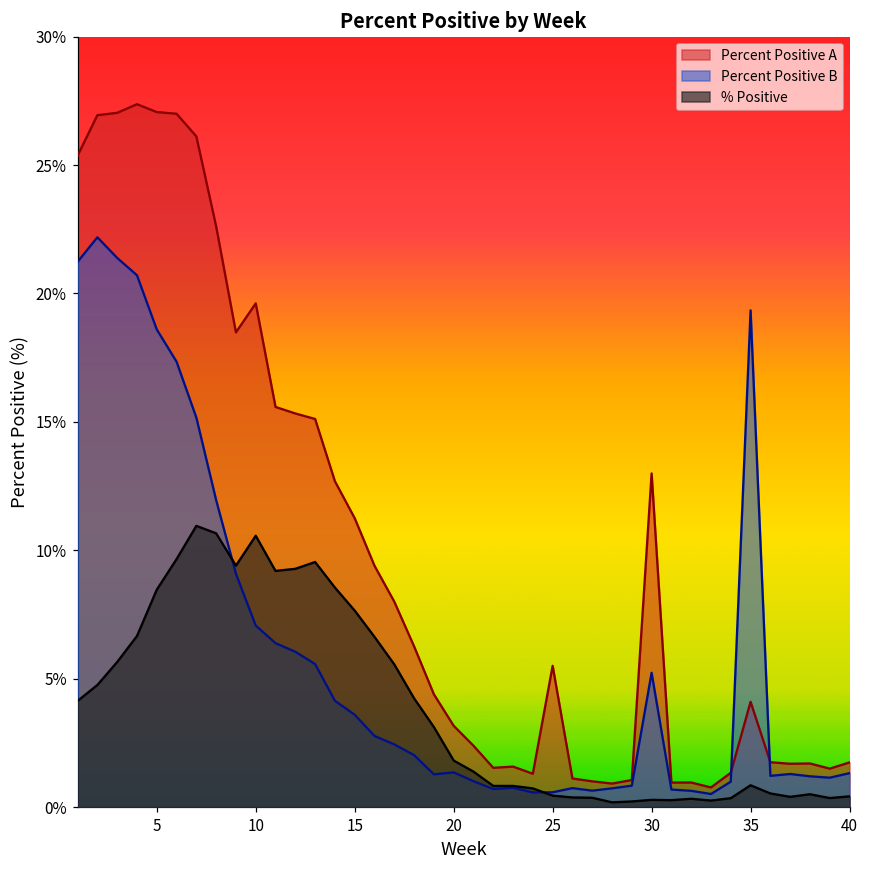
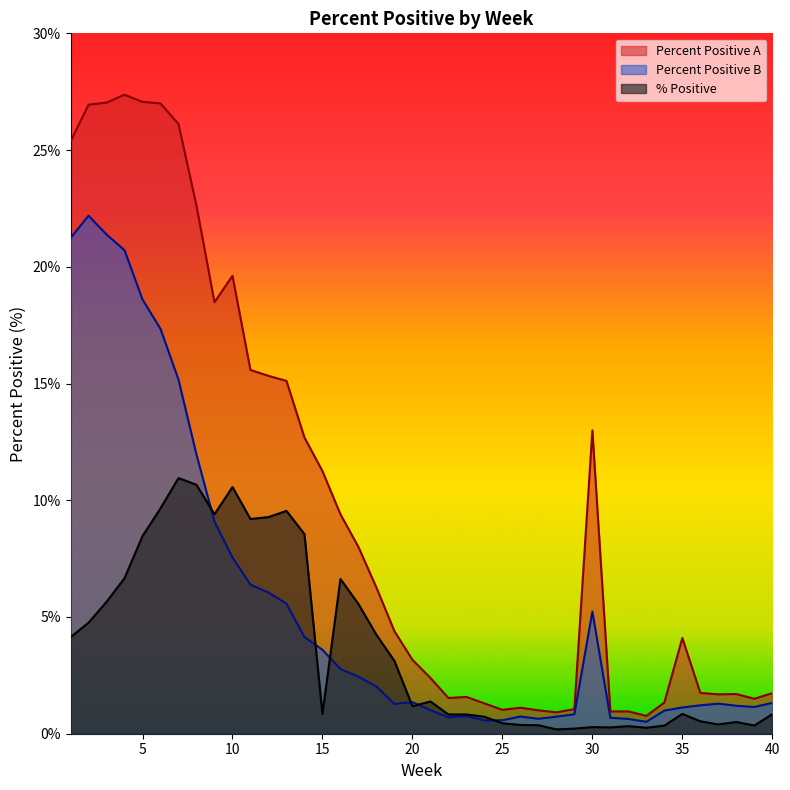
Percent Positive B, 10: 7.1% -> 7.6%
% Positive, 15: 7.7% -> 0.8%
% Positive, 20: 1.8% -> 1.2%
Percent Positive A, 25: 5.5% -> 1.0%
Percent Positive B, 35: 19.3% -> 1.1%
% Positive, 40: 0.4% -> 0.8%
